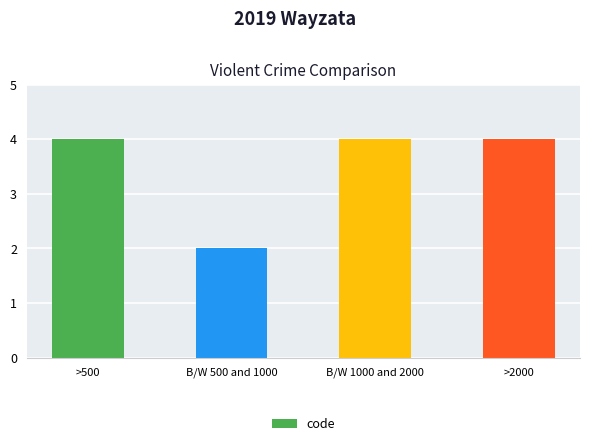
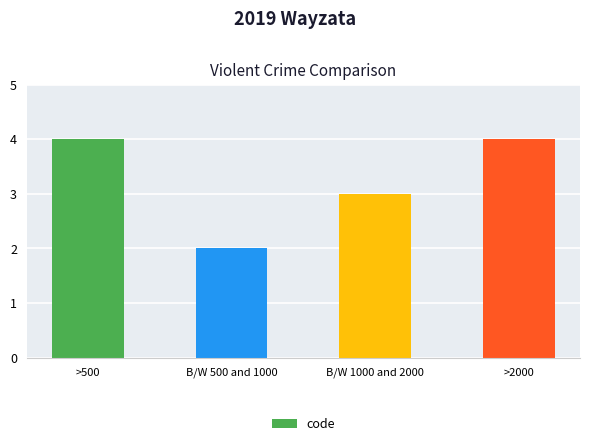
B/W 1000 and 2000: 4 -> 3
